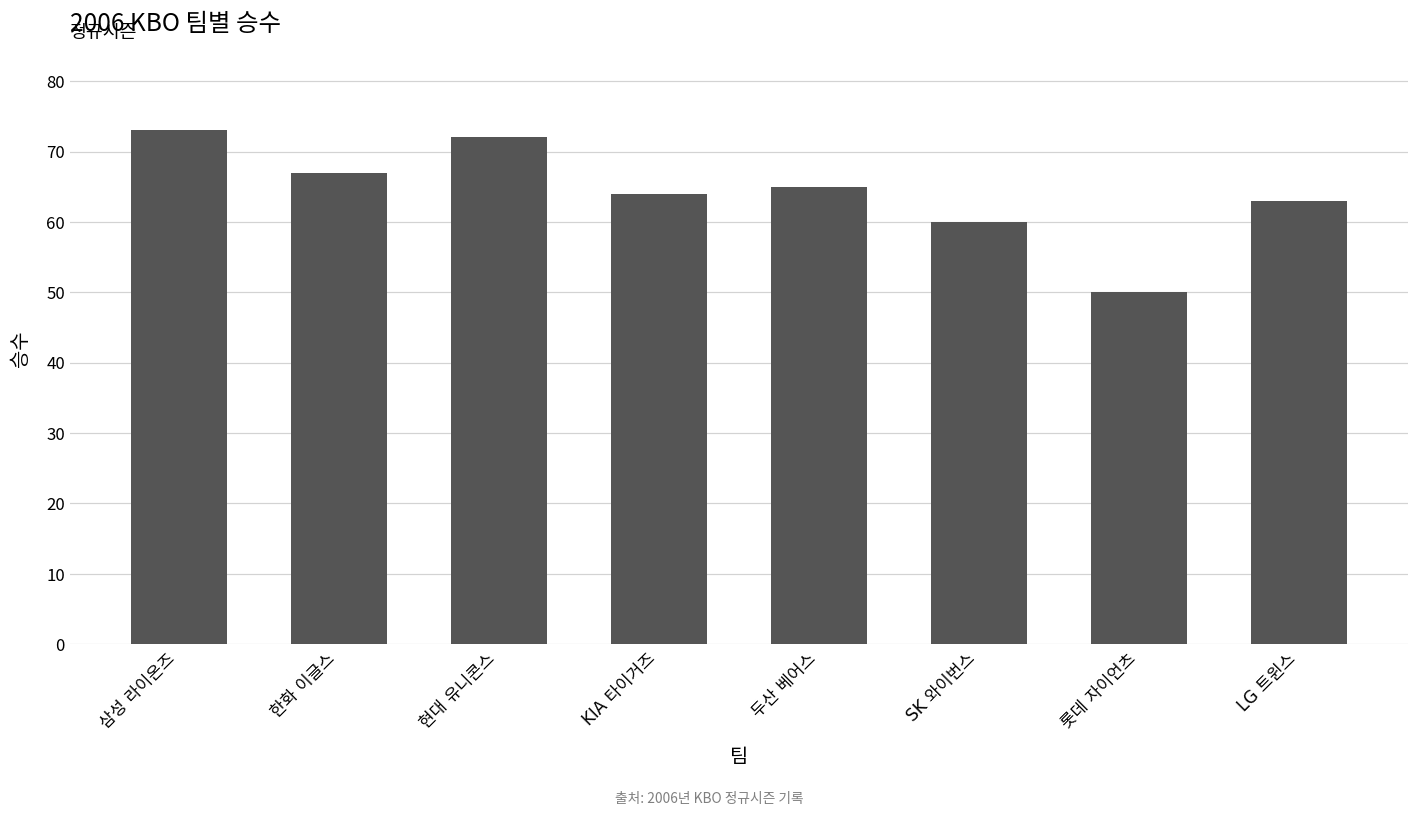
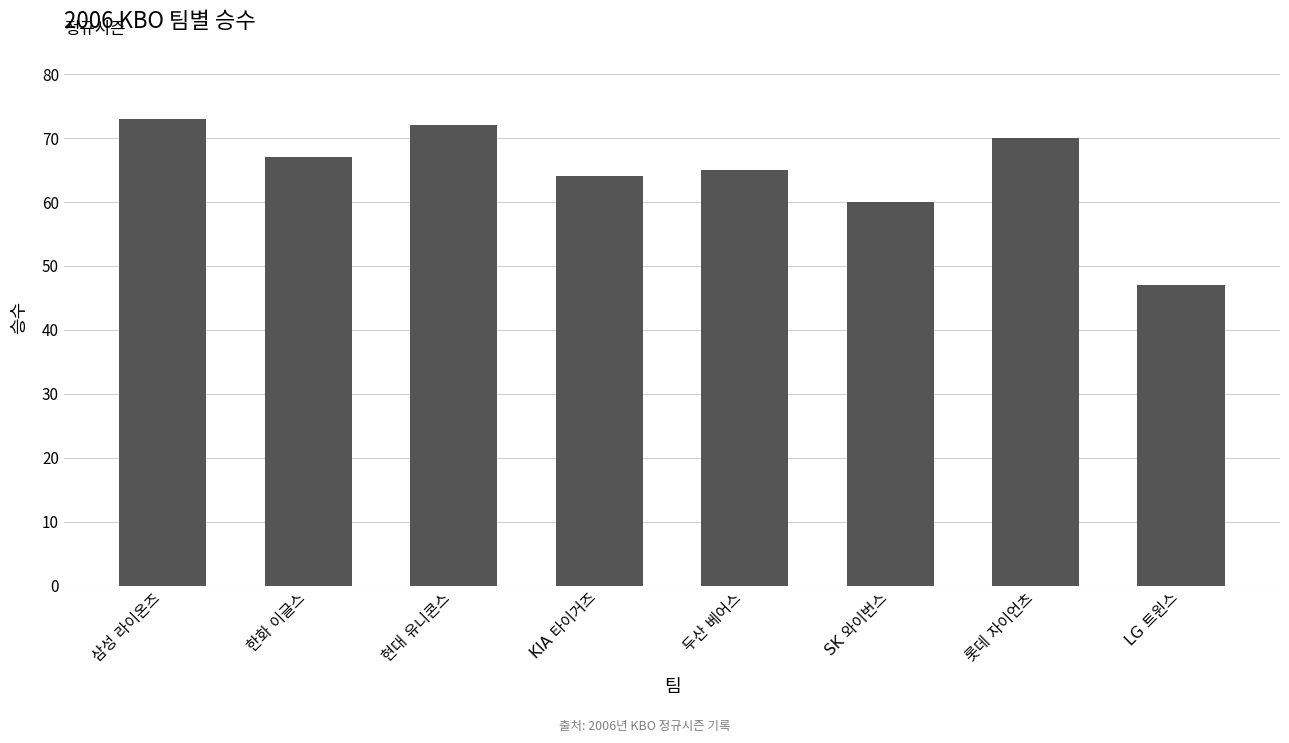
롯데 자이언츠: 50 -> 70
LG 트윈스: 63 -> 47
